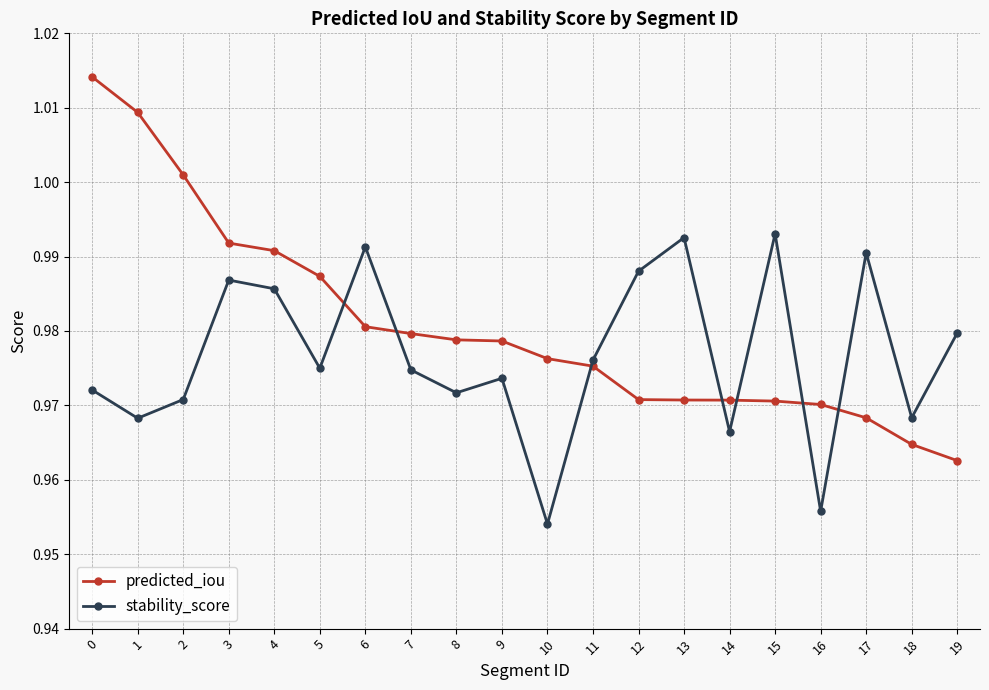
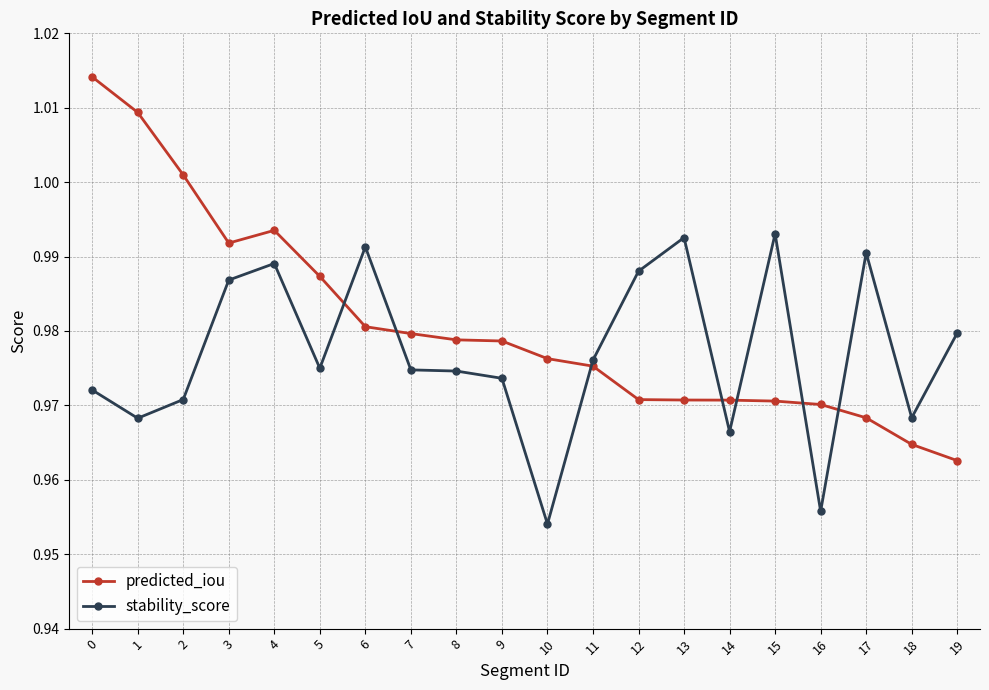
predicted_iou, 4: 0.991 -> 0.994
stability_score, 4: 0.986 -> 0.989
stability_score, 8: 0.972 -> 0.975
